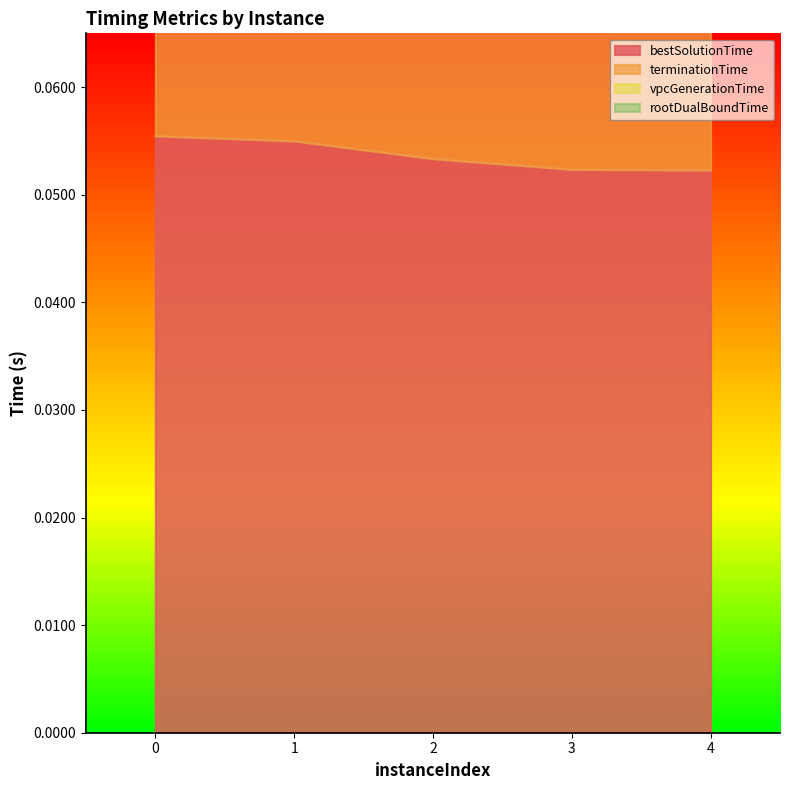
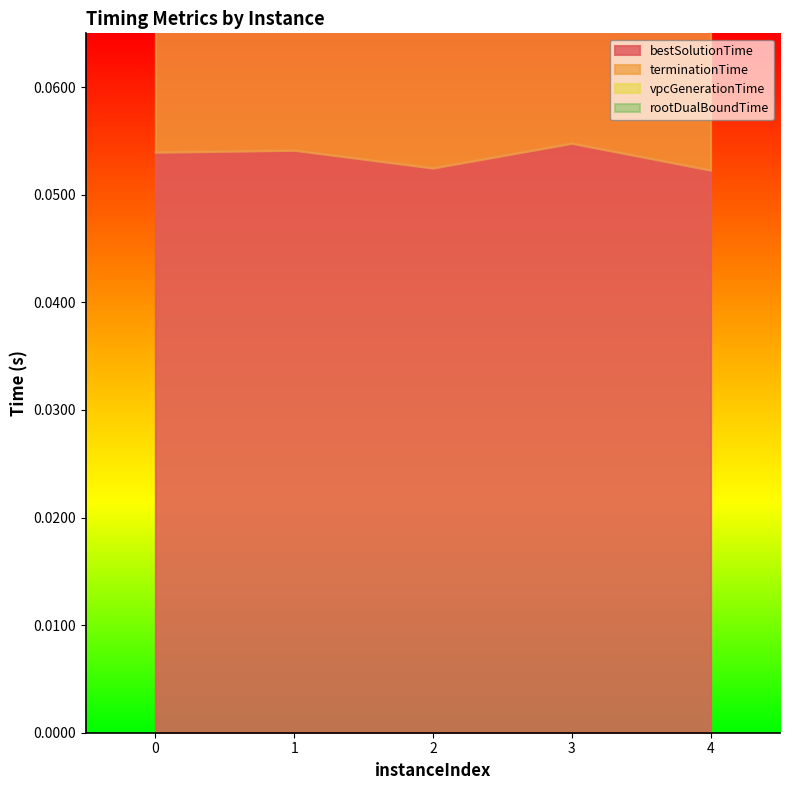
bestSolutionTime, 0: 0.0555 -> 0.0539
bestSolutionTime, 1: 0.0550 -> 0.0541
bestSolutionTime, 2: 0.0533 -> 0.0525
bestSolutionTime, 3: 0.0523 -> 0.0548
